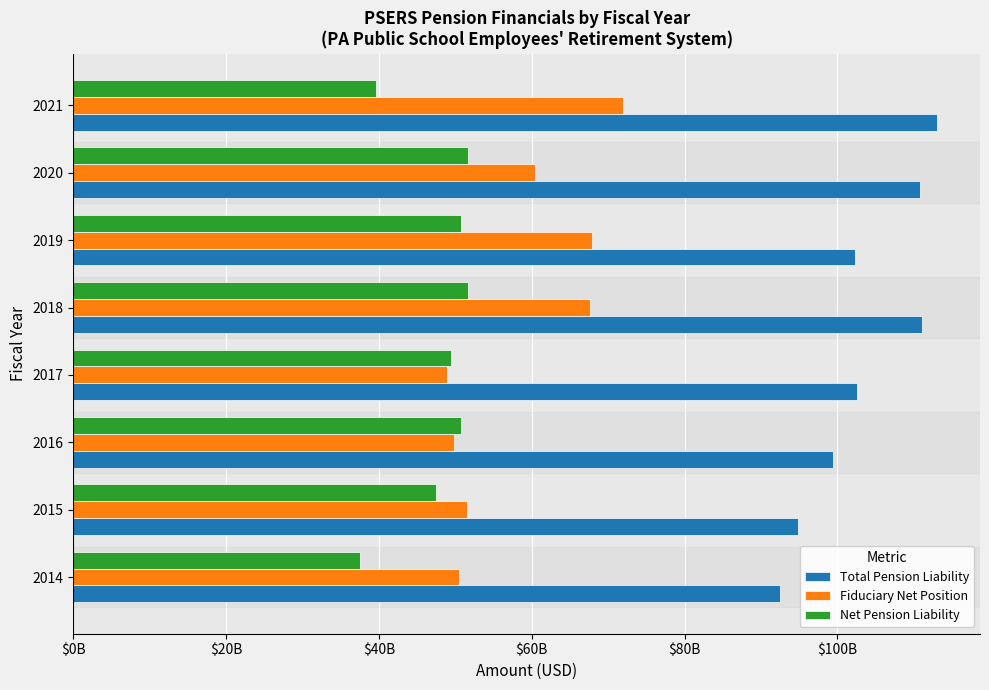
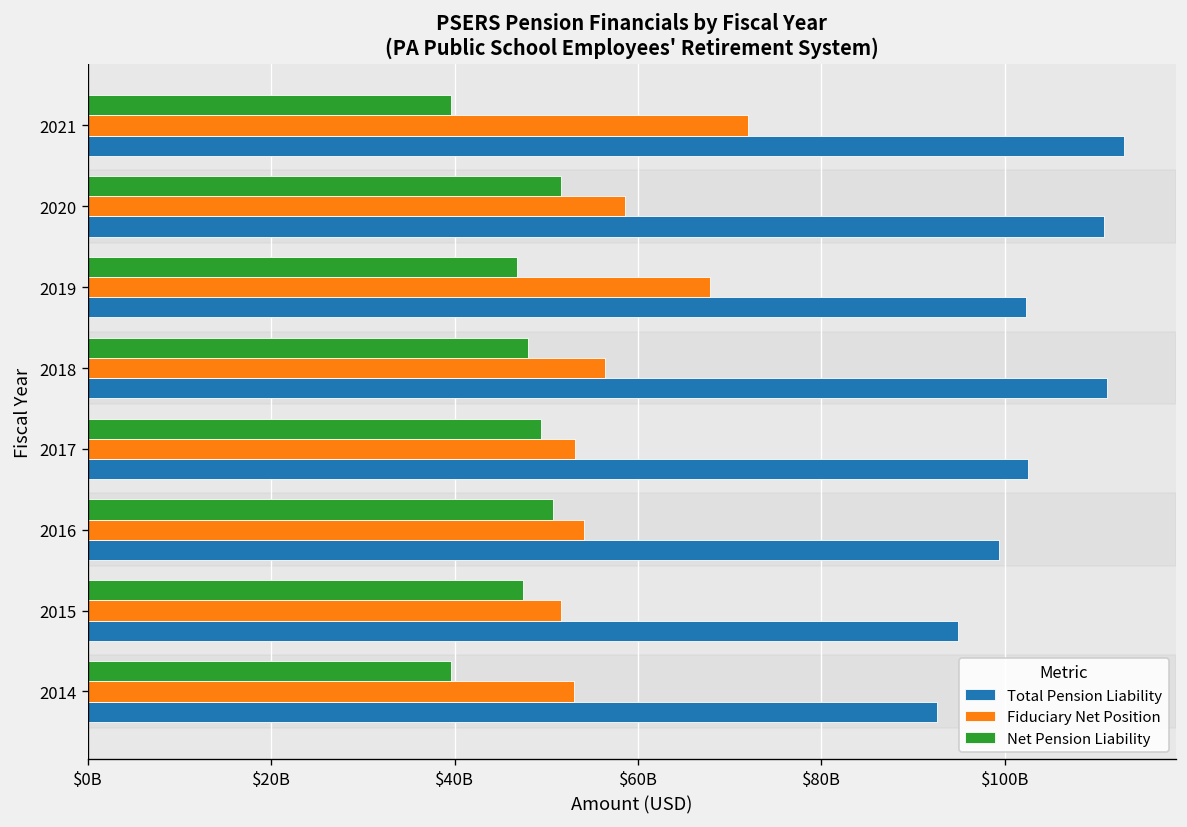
Fiduciary Net Position, 2020: $60000000000 -> $59000000000
Net Pension Liability, 2019: $51000000000 -> $47000000000
Net Pension Liability, 2018: $52000000000 -> $48000000000
Fiduciary Net Position, 2018: $68000000000 -> $56000000000
Fiduciary Net Position, 2017: $49000000000 -> $53000000000
Fiduciary Net Position, 2016: $50000000000 -> $54000000000
Net Pension Liability, 2014: $37000000000 -> $40000000000
Fiduciary Net Position, 2014: $50000000000 -> $53000000000
